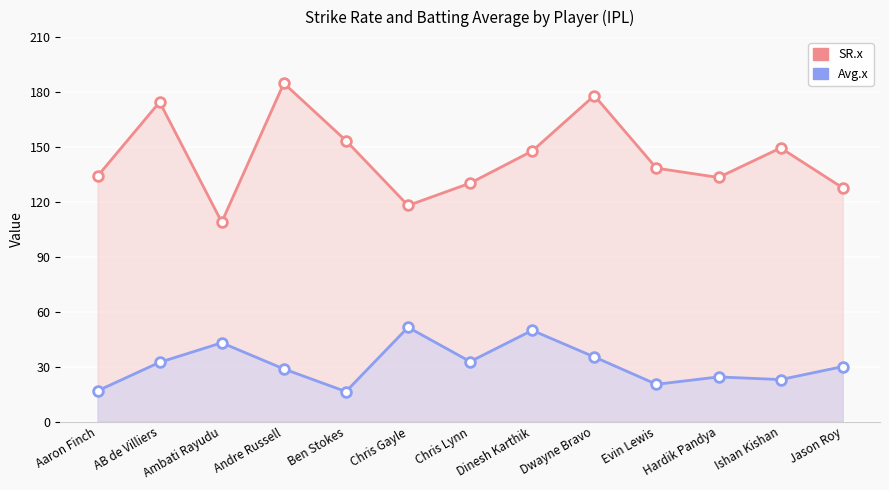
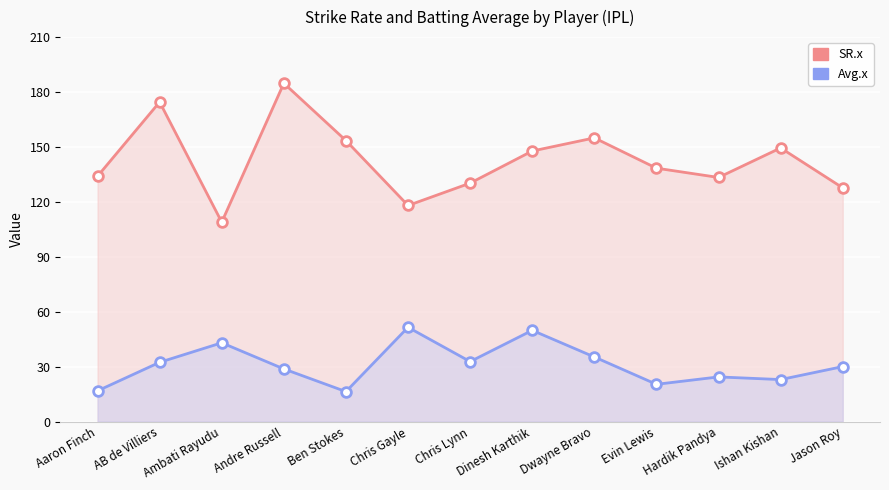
SR.x, Dwayne Bravo: 178 -> 155
